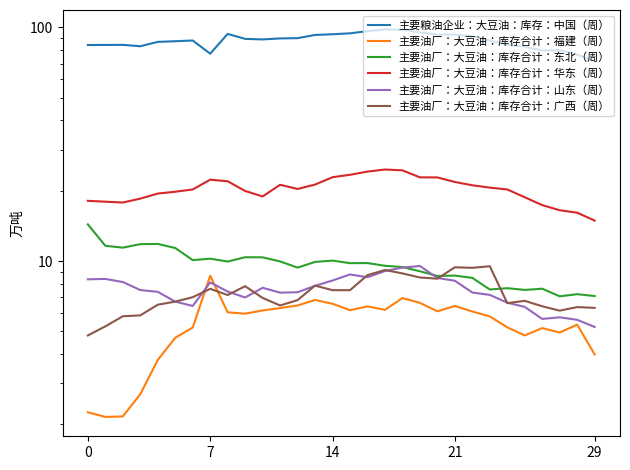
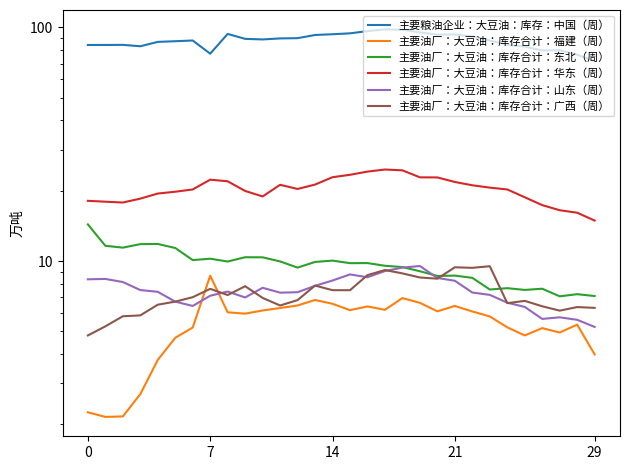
主要油厂：大豆油：库存合计：山东（周）, 7: 8.1 -> 7.1
